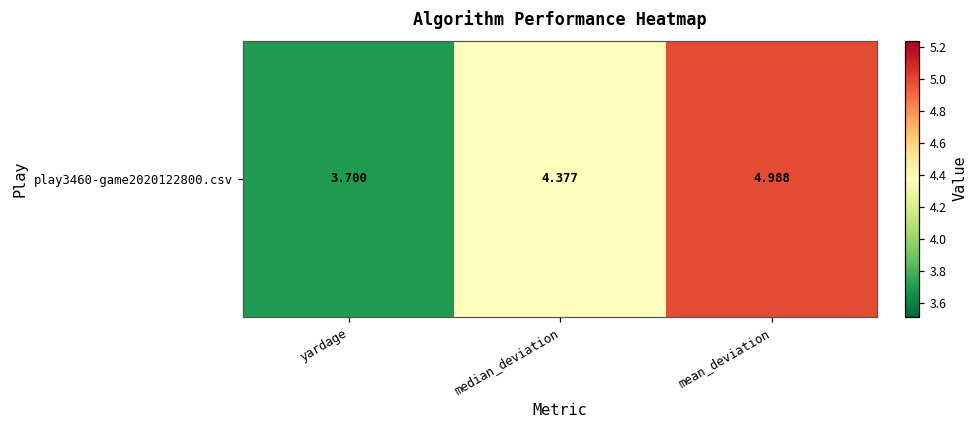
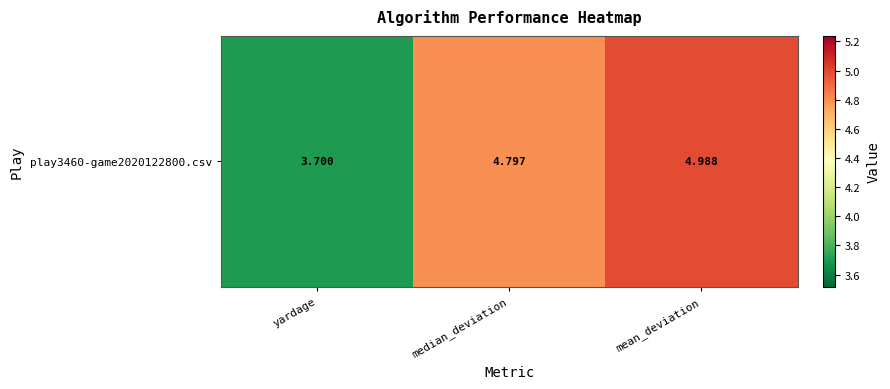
play3460-game2020122800.csv, median_deviation: 4.377 -> 4.797
